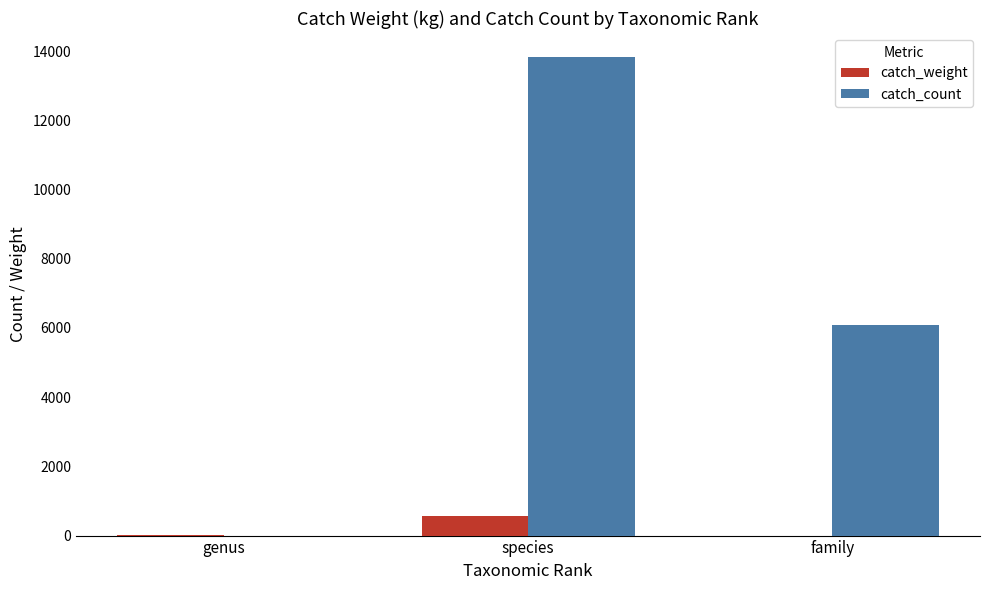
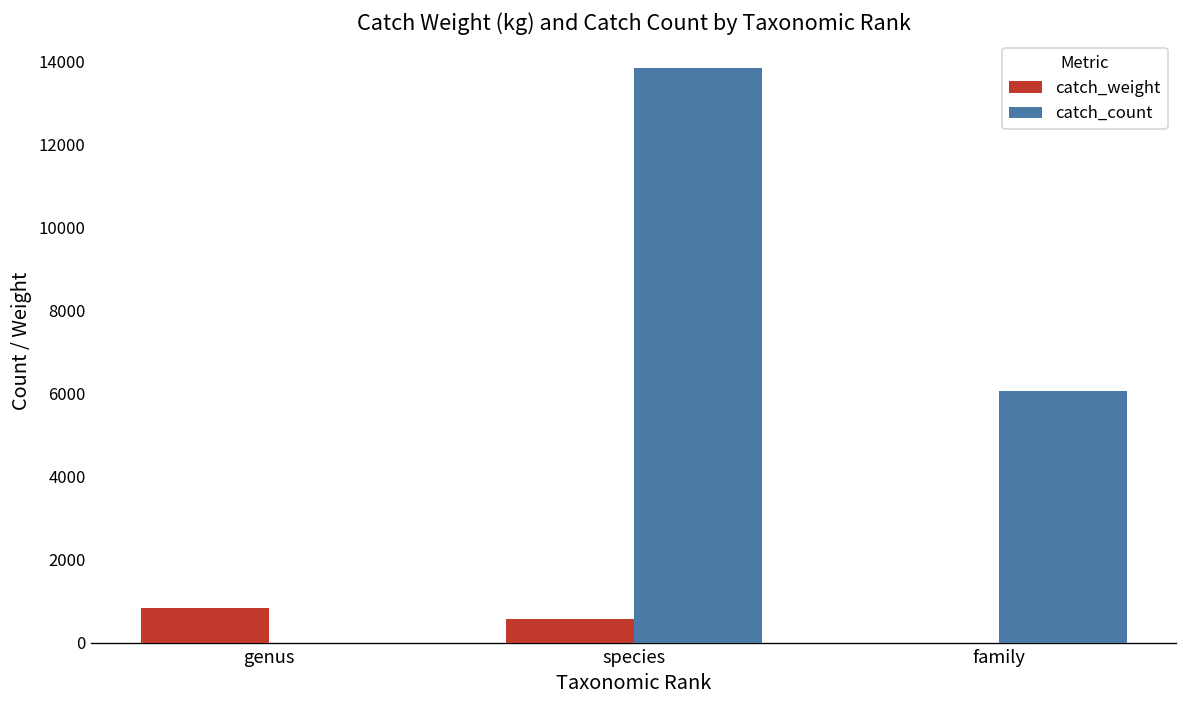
catch_weight, genus: 0 -> 800
